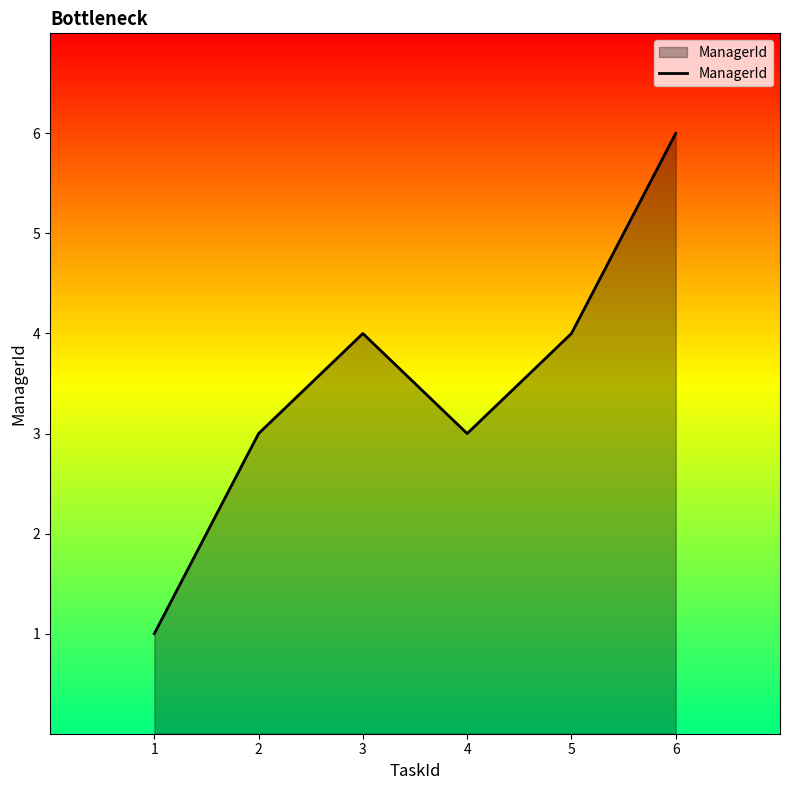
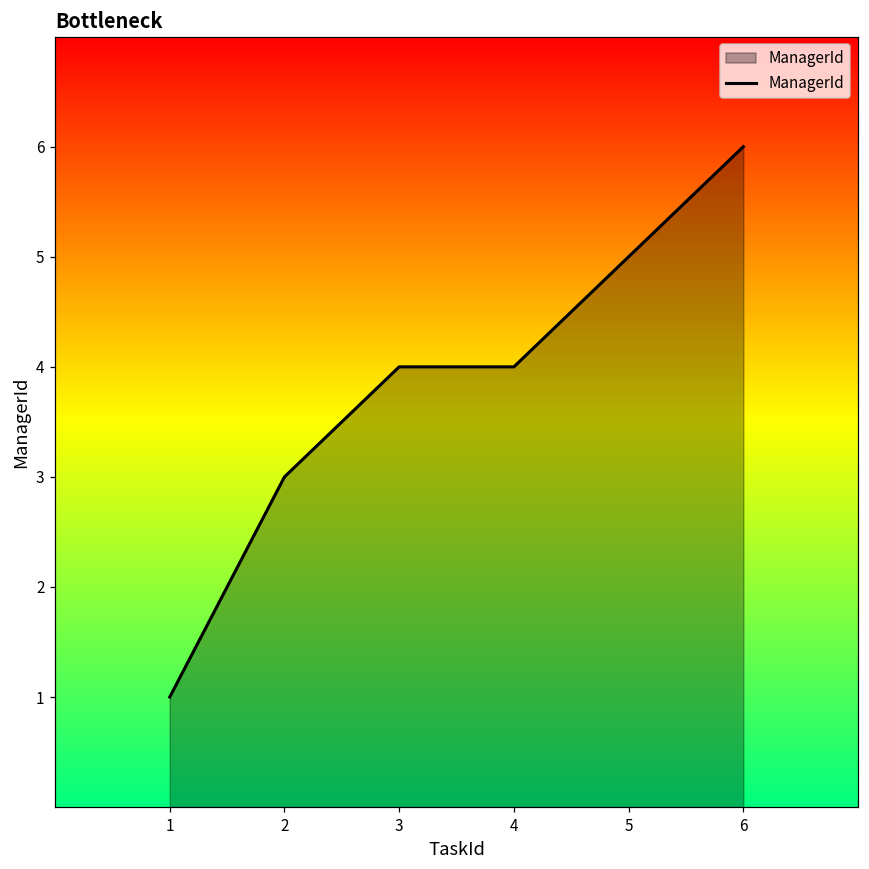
4: 3 -> 4
5: 4 -> 5
